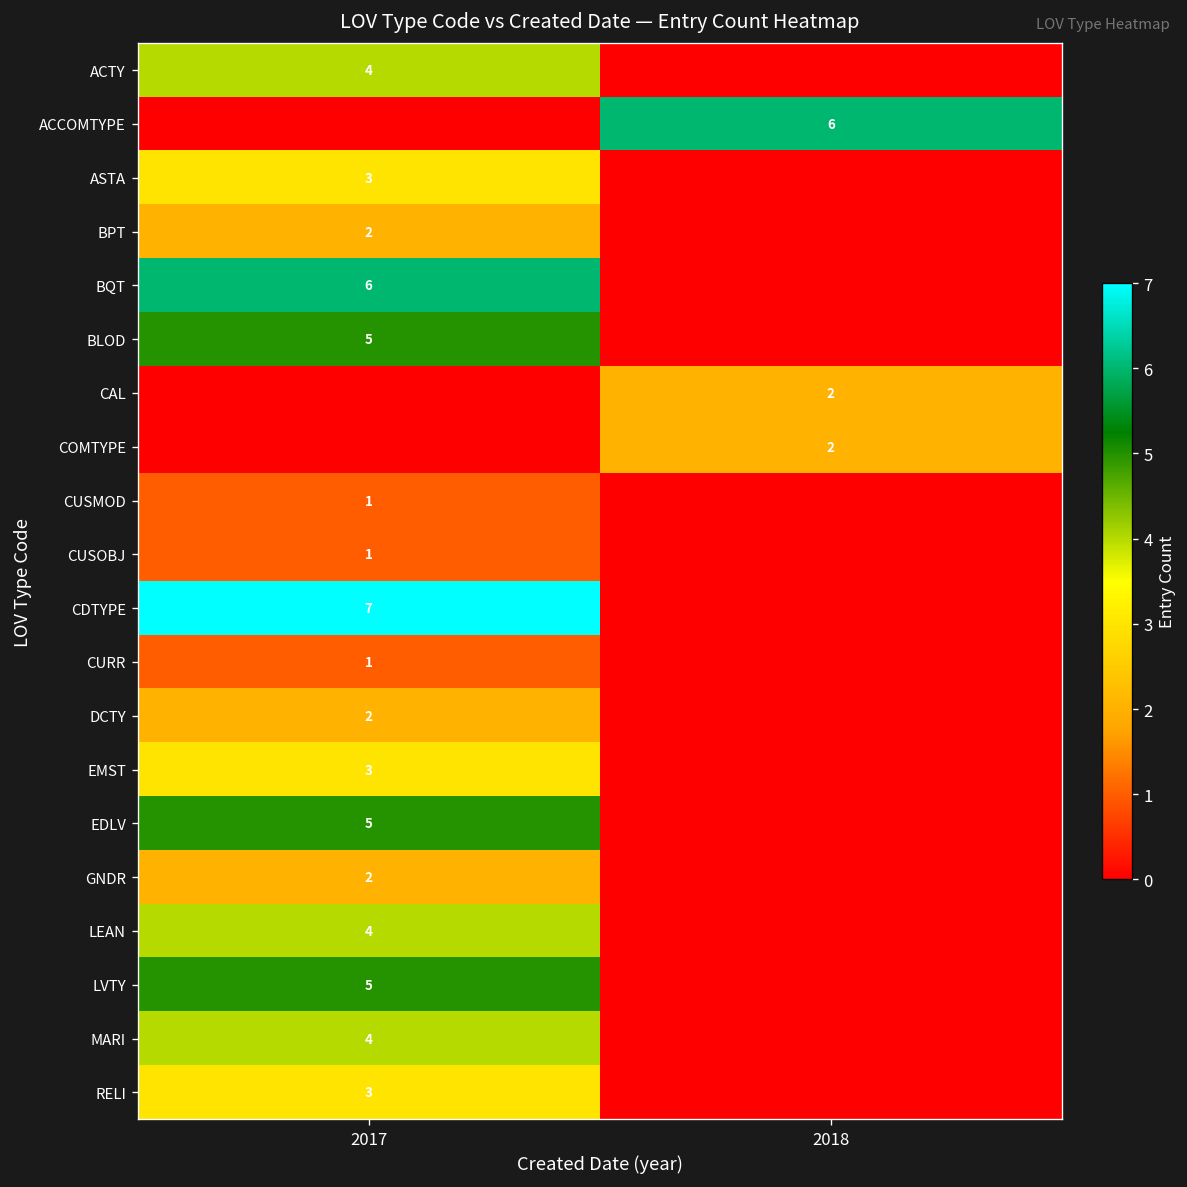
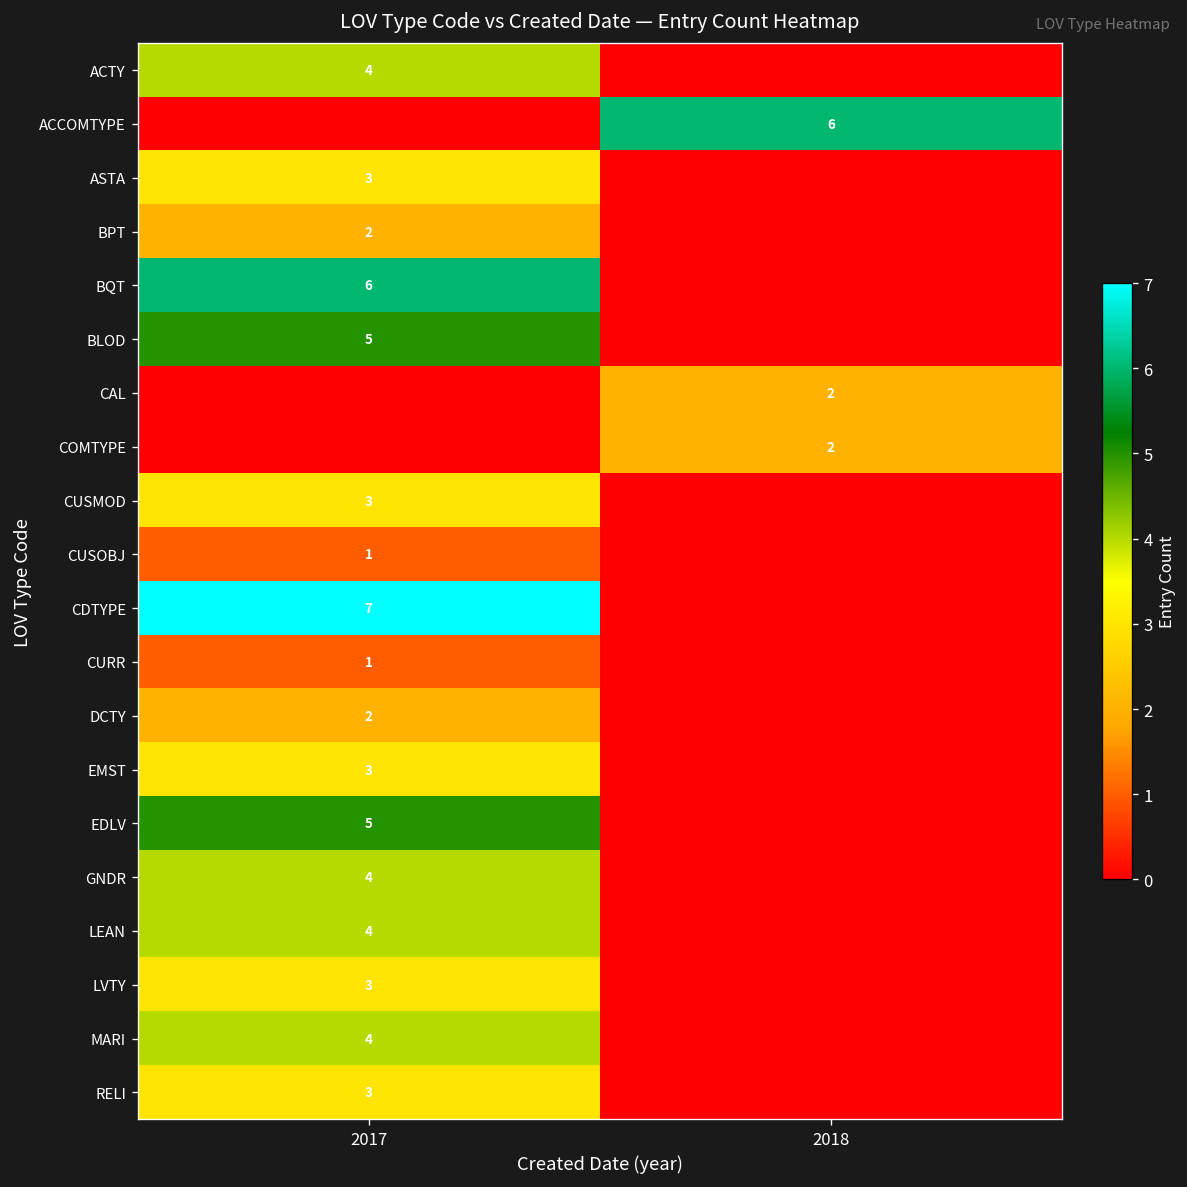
CUSMOD, 2017: 1 -> 3
GNDR, 2017: 2 -> 4
LVTY, 2017: 5 -> 3
